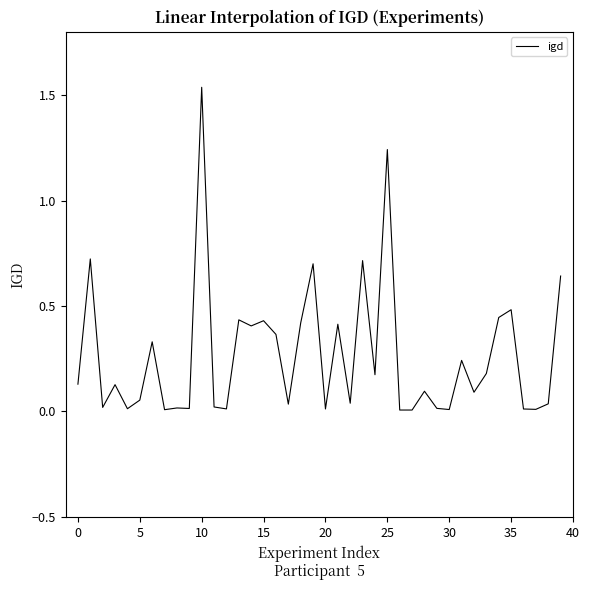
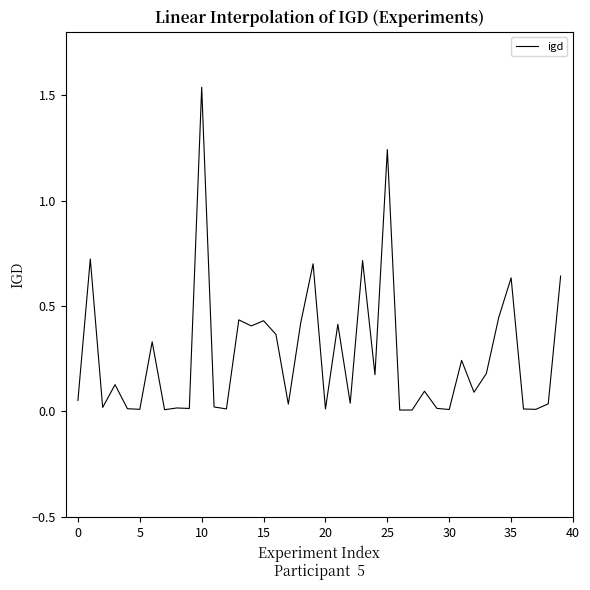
0: 0.13 -> 0.05
5: 0.05 -> 0.01
35: 0.48 -> 0.63
